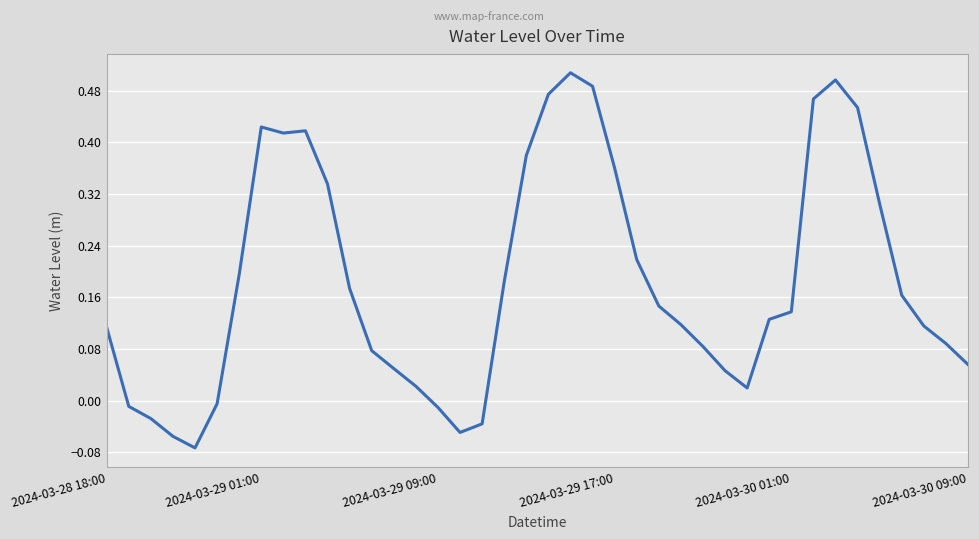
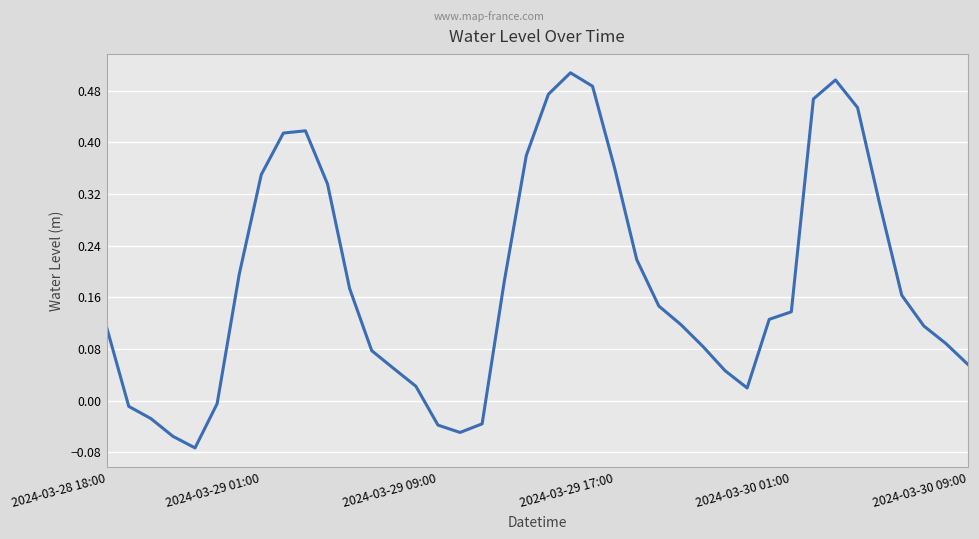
2024-03-29 01:00: 0.42 -> 0.35
2024-03-29 09:00: -0.01 -> -0.04
